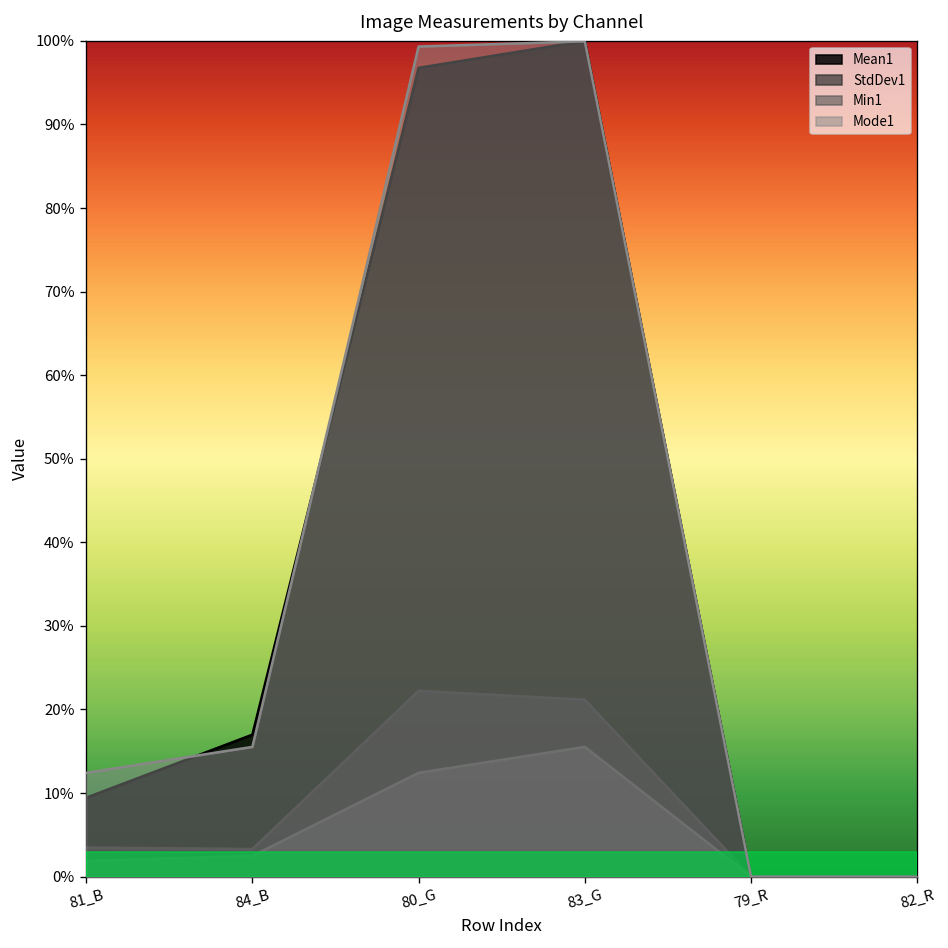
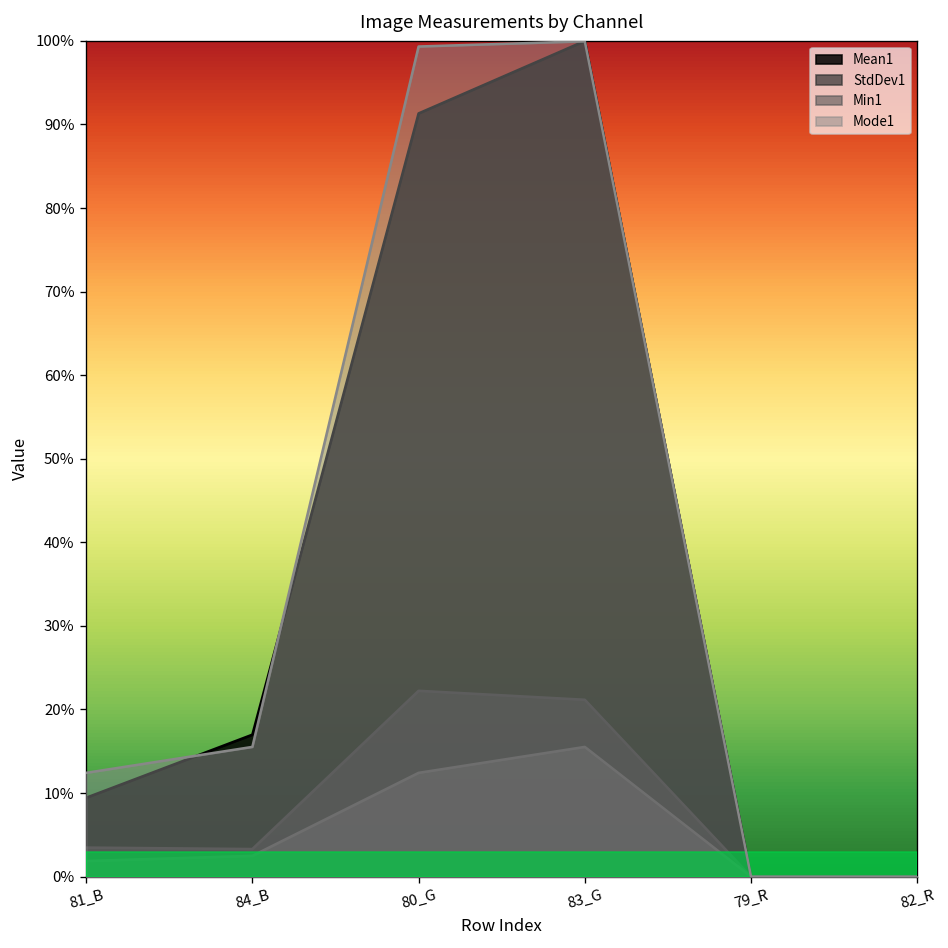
Mean1, 80_G: 97% -> 91%
